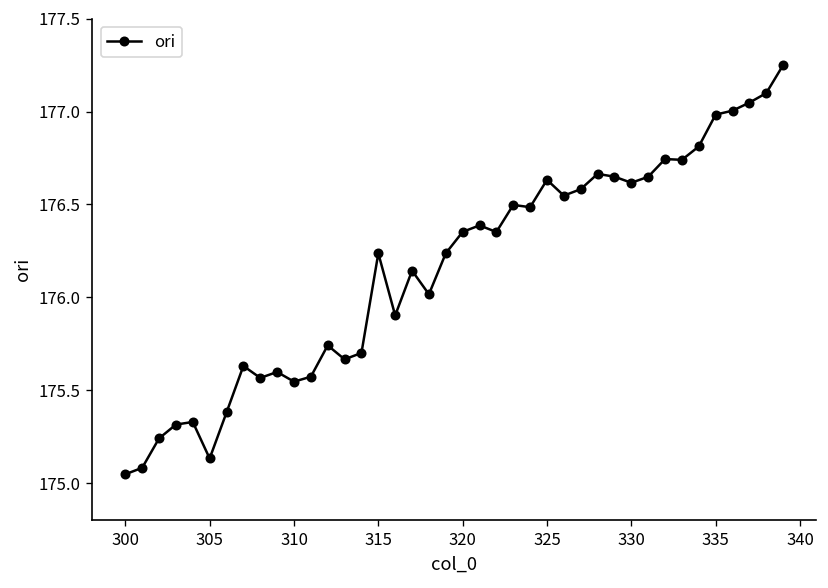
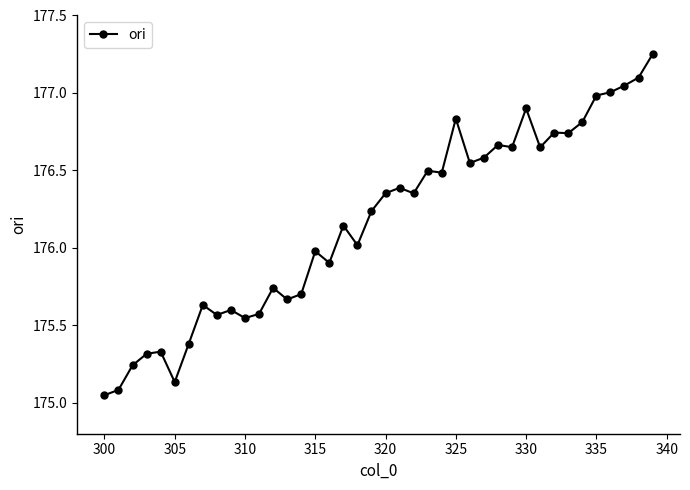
315: 176.24 -> 175.98
325: 176.63 -> 176.83
330: 176.62 -> 176.90
